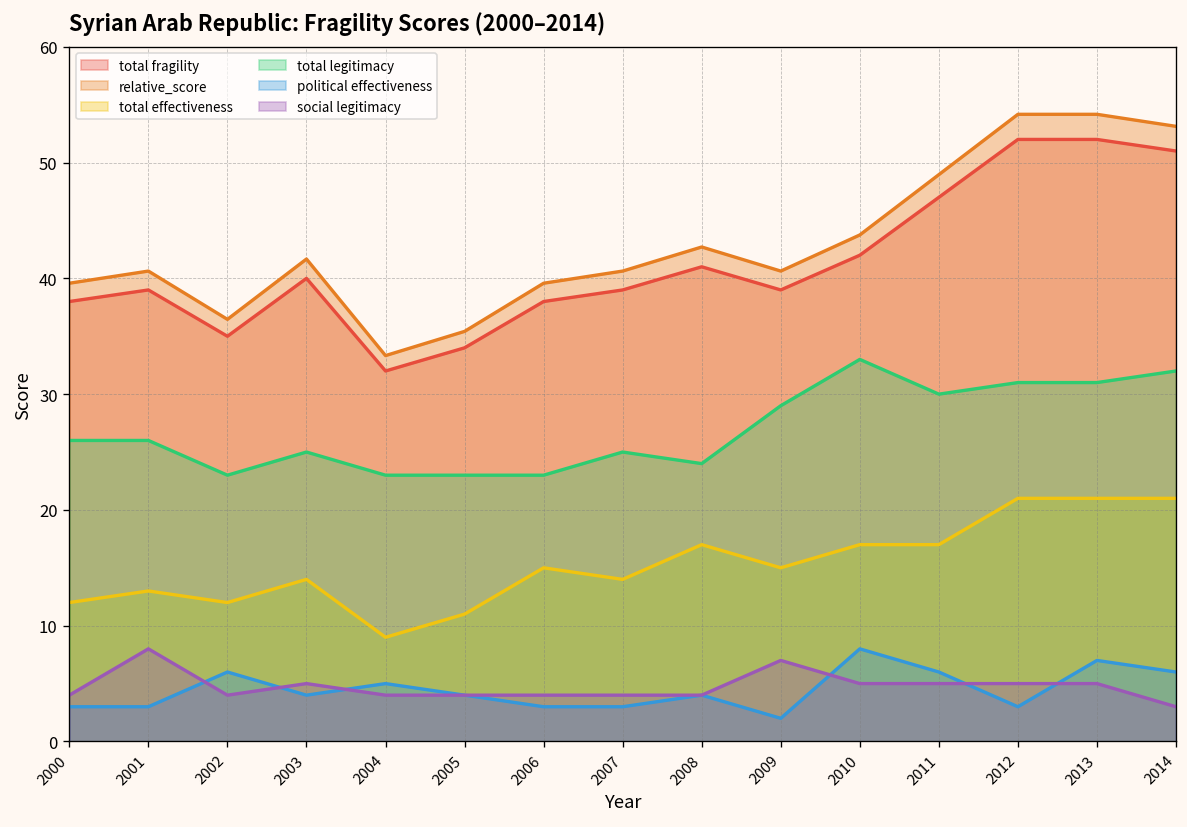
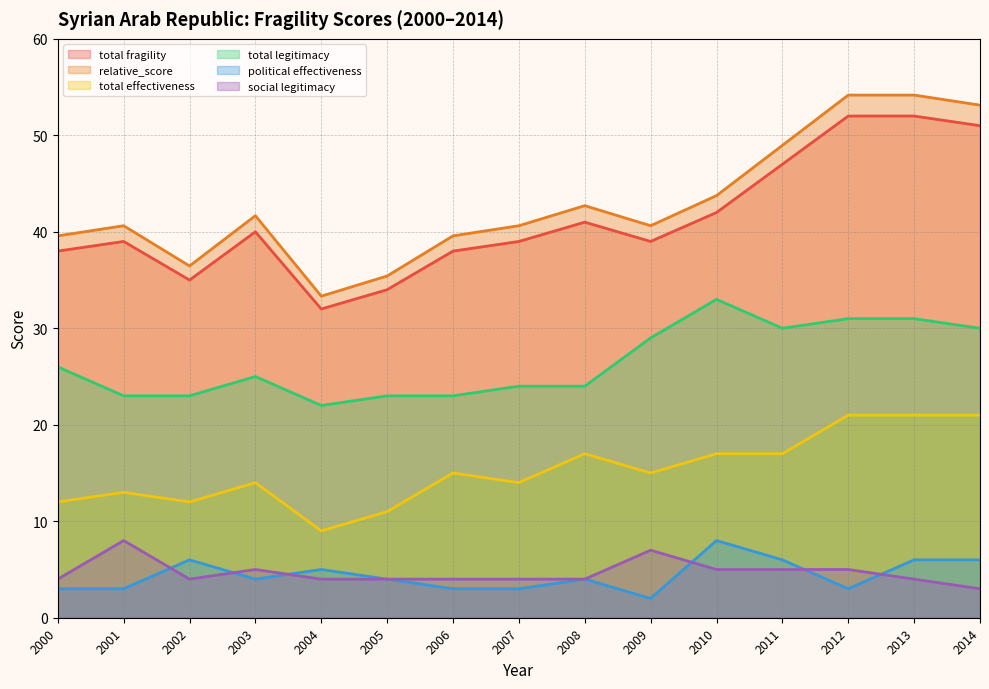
total legitimacy, 2001: 26 -> 23
total legitimacy, 2004: 23 -> 22
total legitimacy, 2007: 25 -> 24
political effectiveness, 2013: 7 -> 6
social legitimacy, 2013: 5 -> 4
total legitimacy, 2014: 32 -> 30
